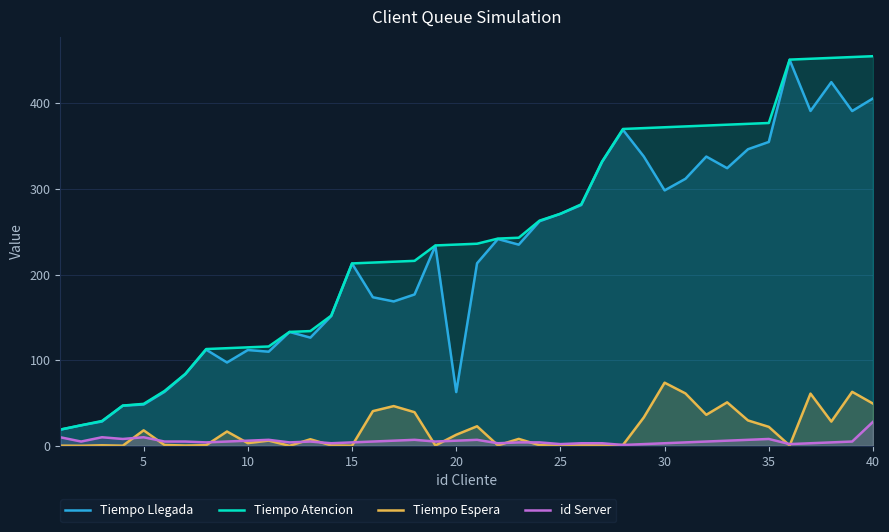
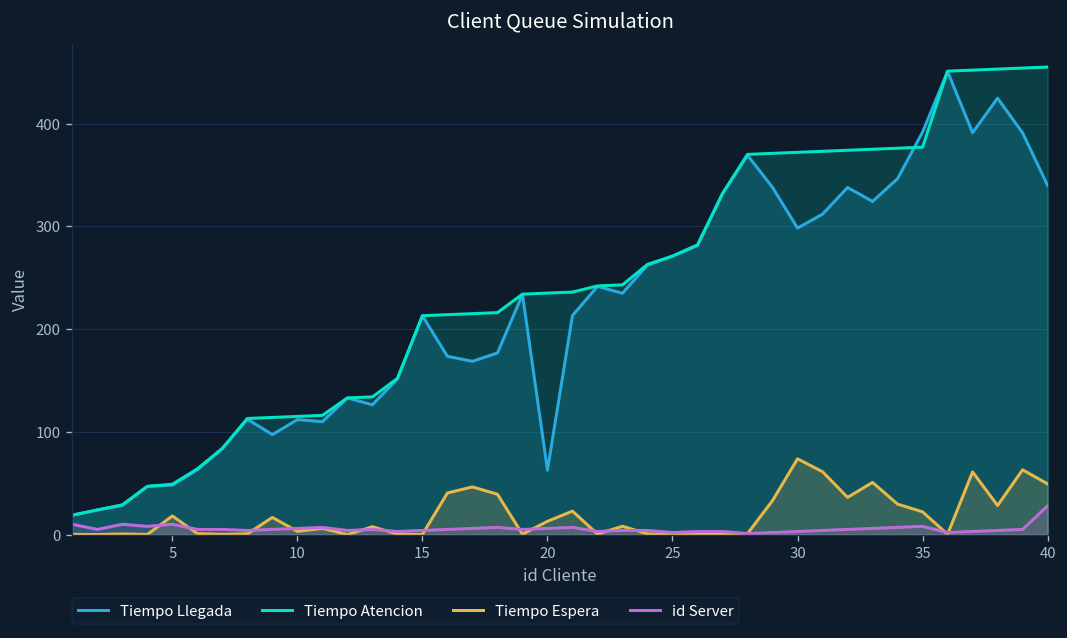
Tiempo Llegada, 35: 350 -> 390
Tiempo Llegada, 40: 410 -> 340
